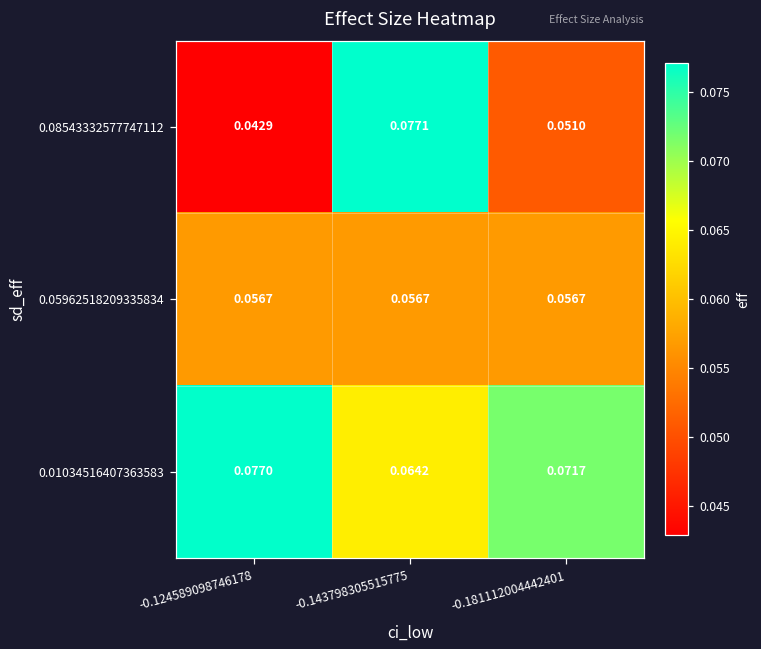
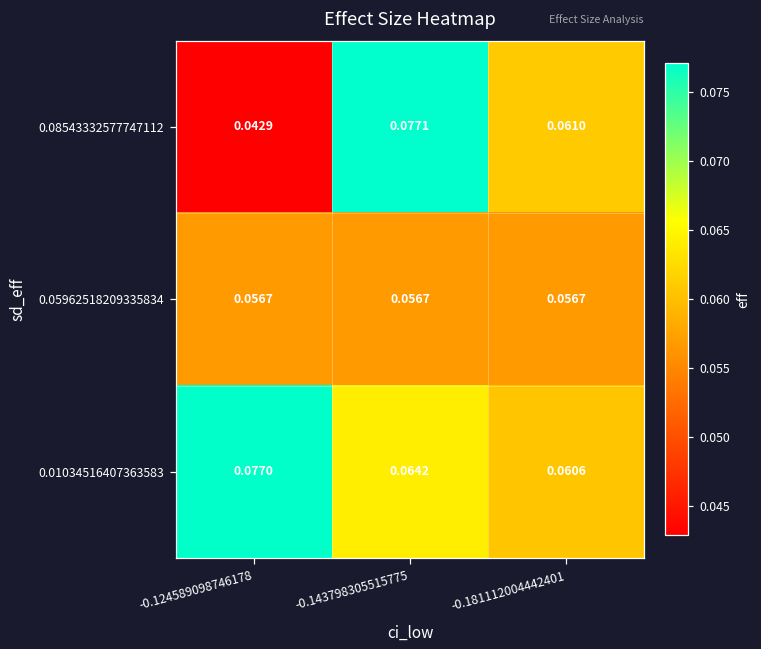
0.08543332577747112, -0.181112004442401: 0.0510 -> 0.0610
0.01034516407363583, -0.181112004442401: 0.0717 -> 0.0606
